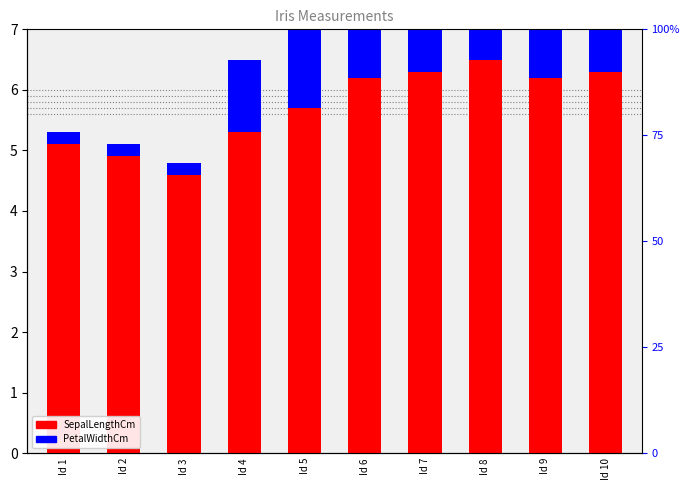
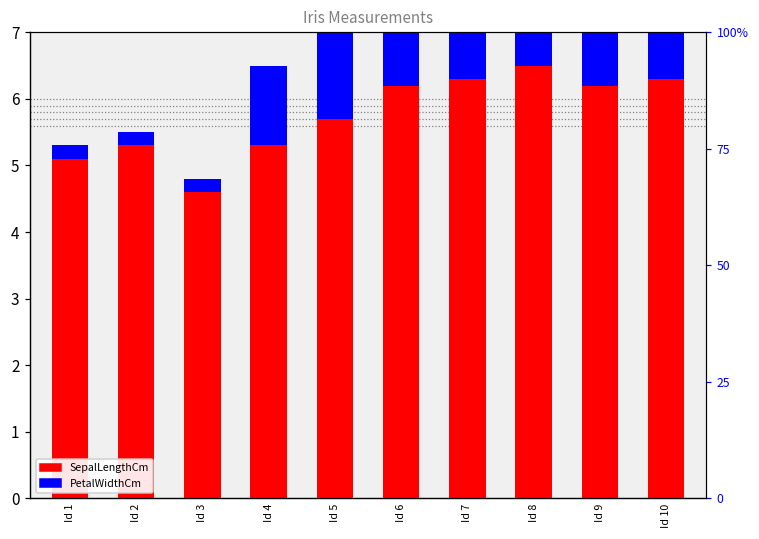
SepalLengthCm, Id 2: 4.9 -> 5.3
